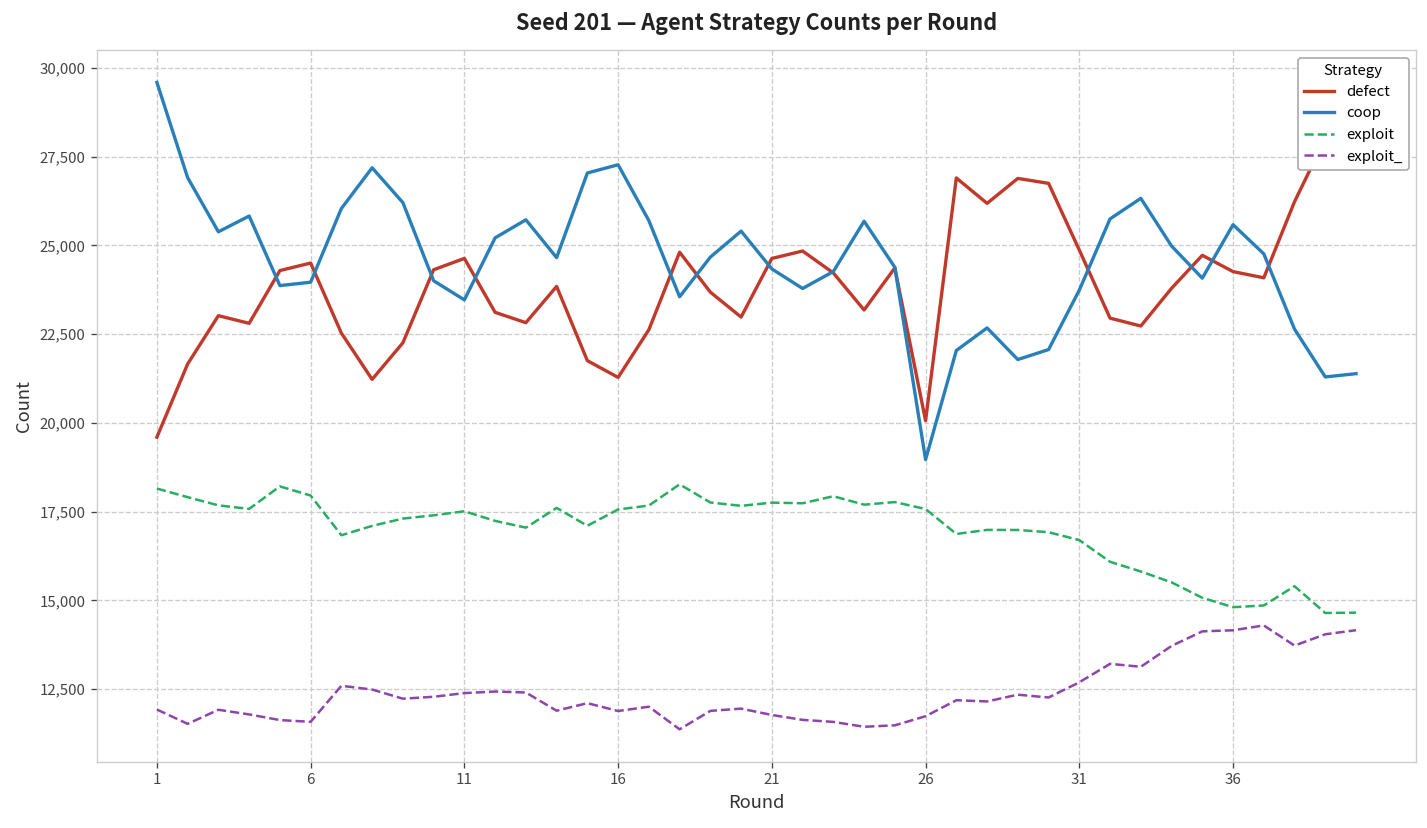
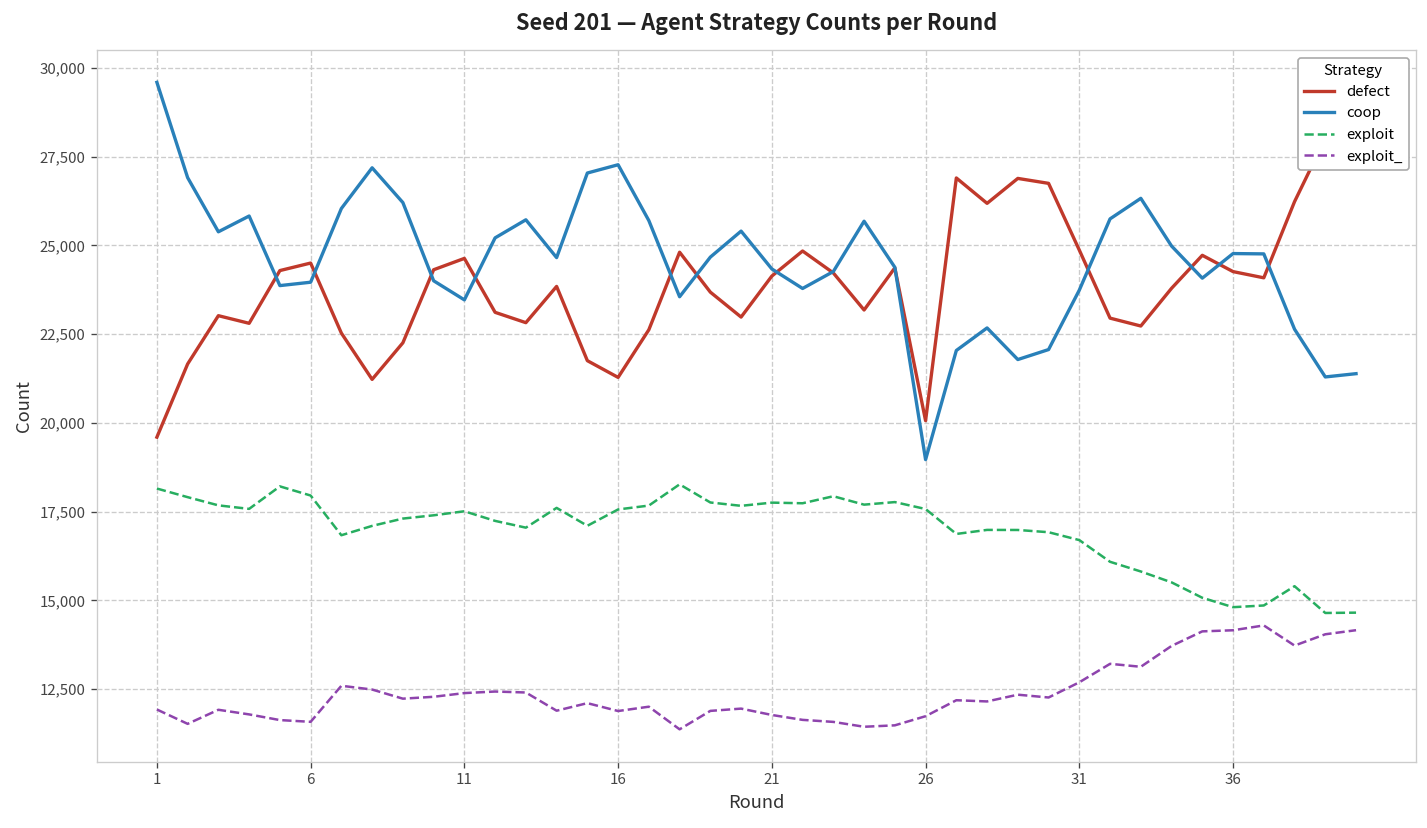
defect, 21: 24,600 -> 24,100
coop, 36: 25,600 -> 24,800
